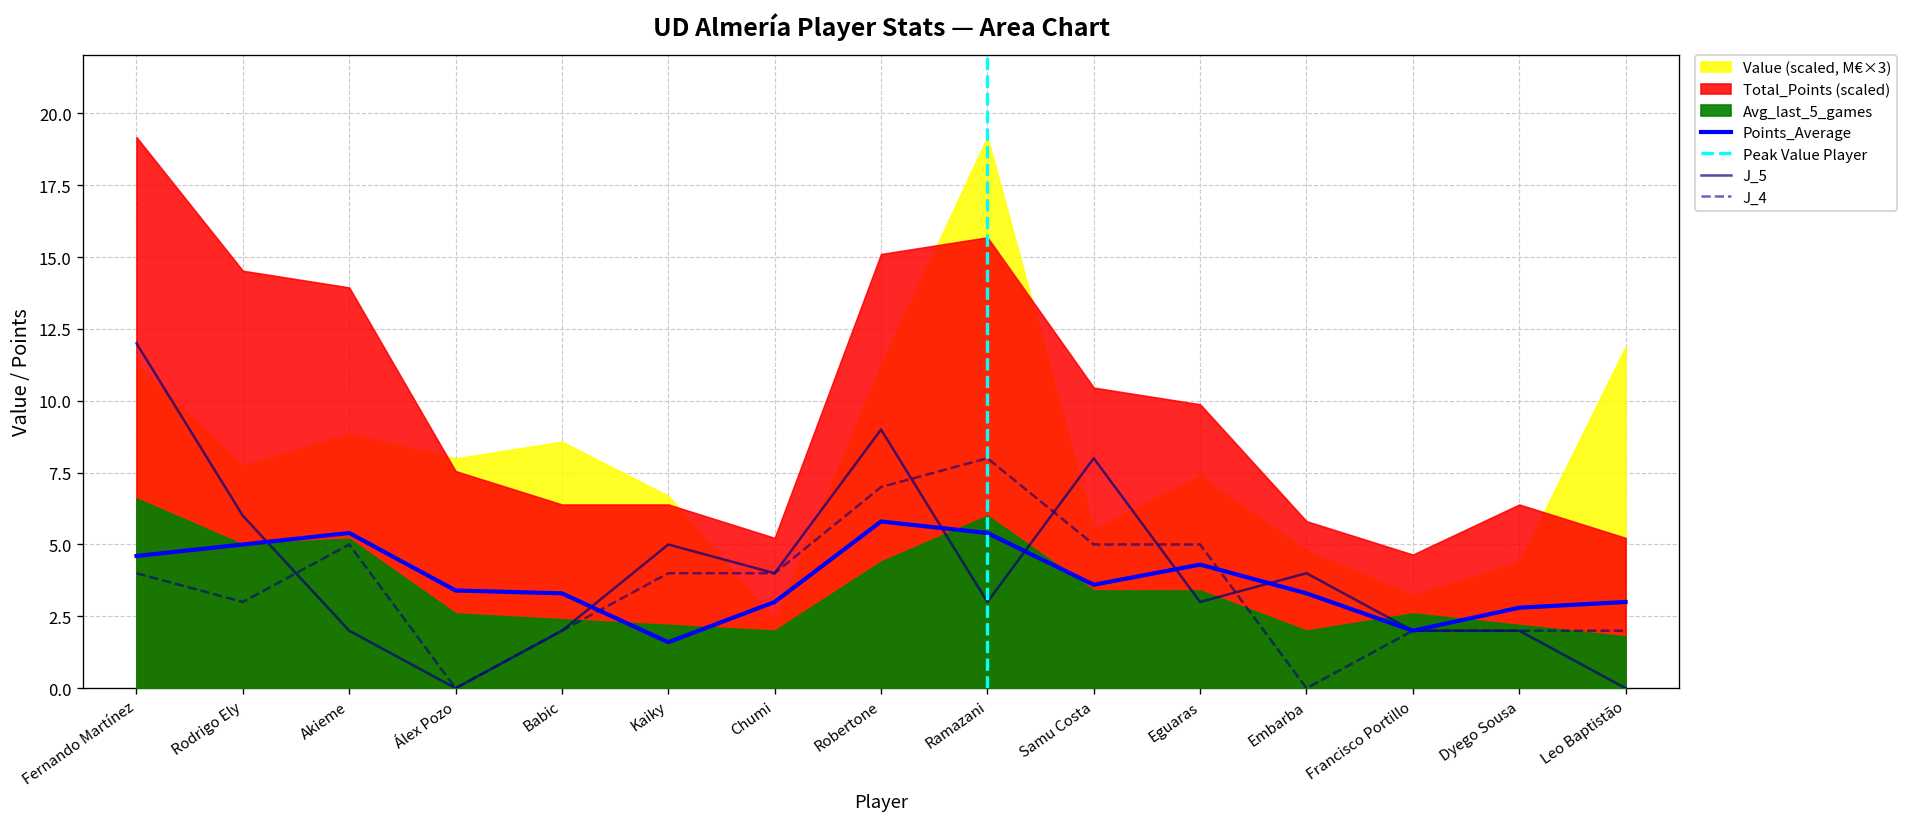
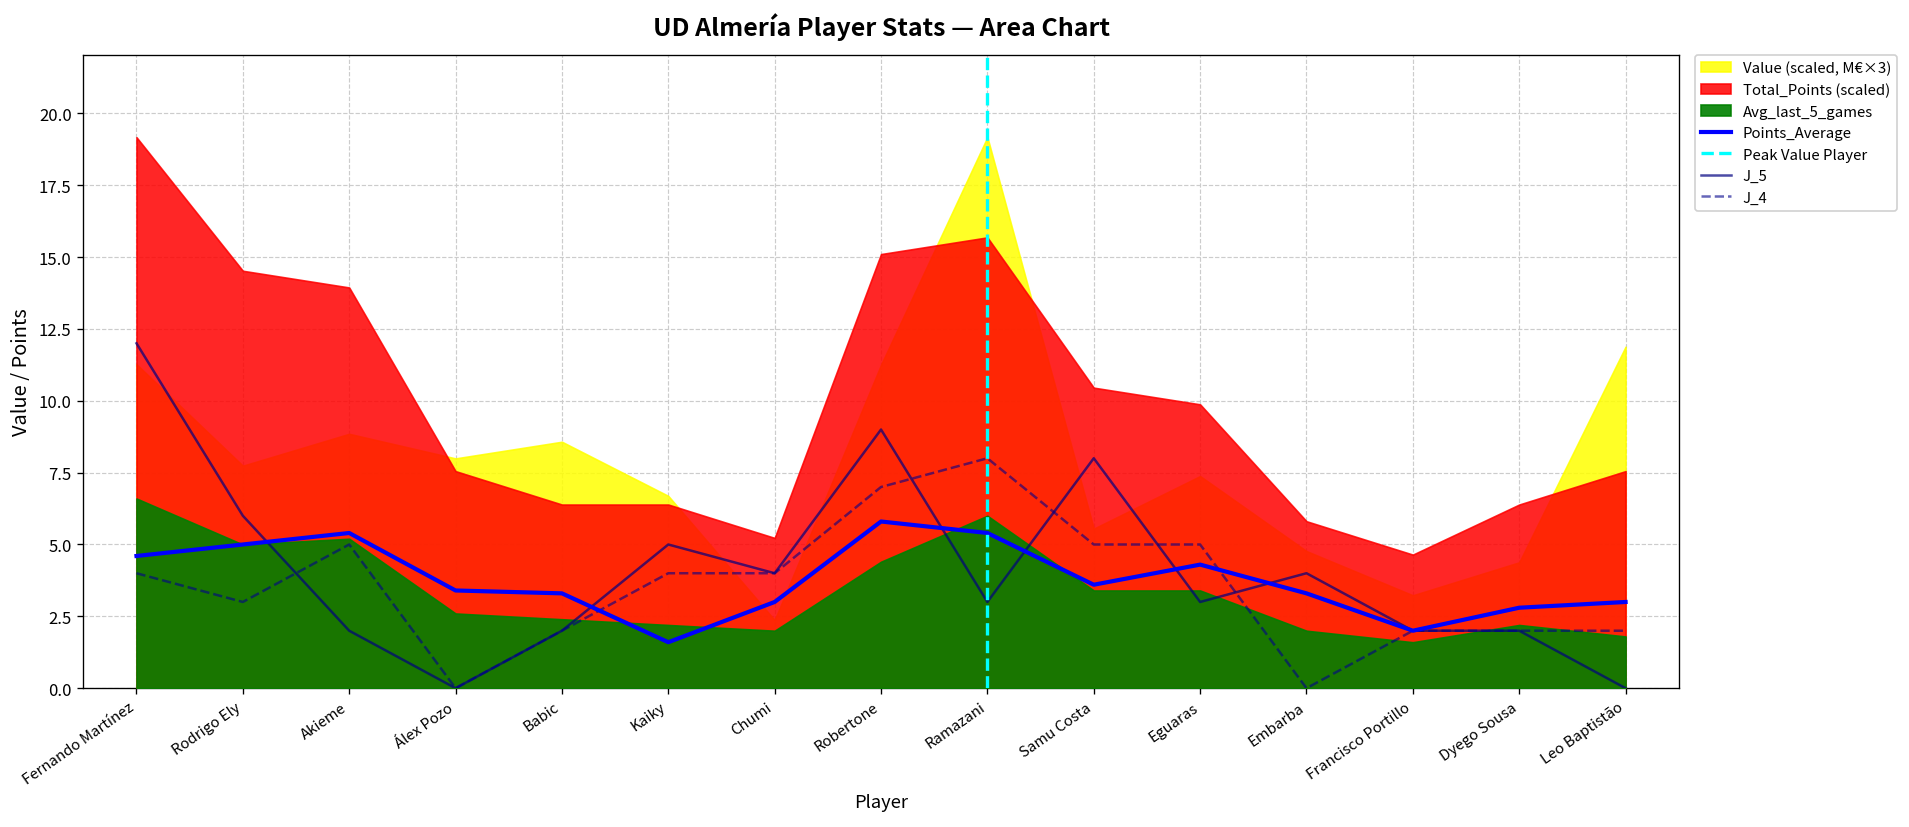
Avg_last_5_games, Francisco Portillo: 2.6 -> 1.6
Total_Points (scaled), Leo Baptistão: 5.2 -> 7.6
